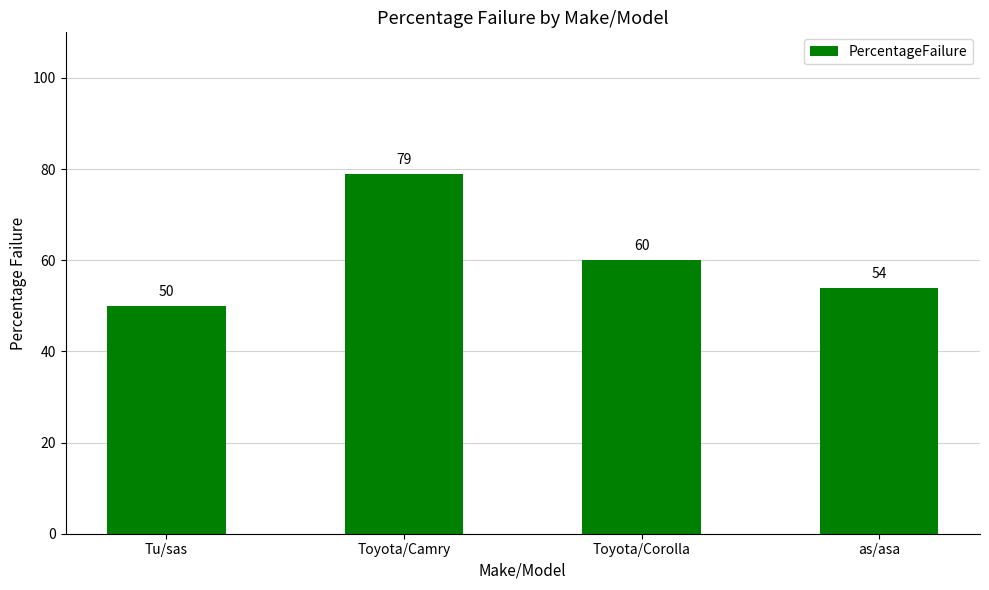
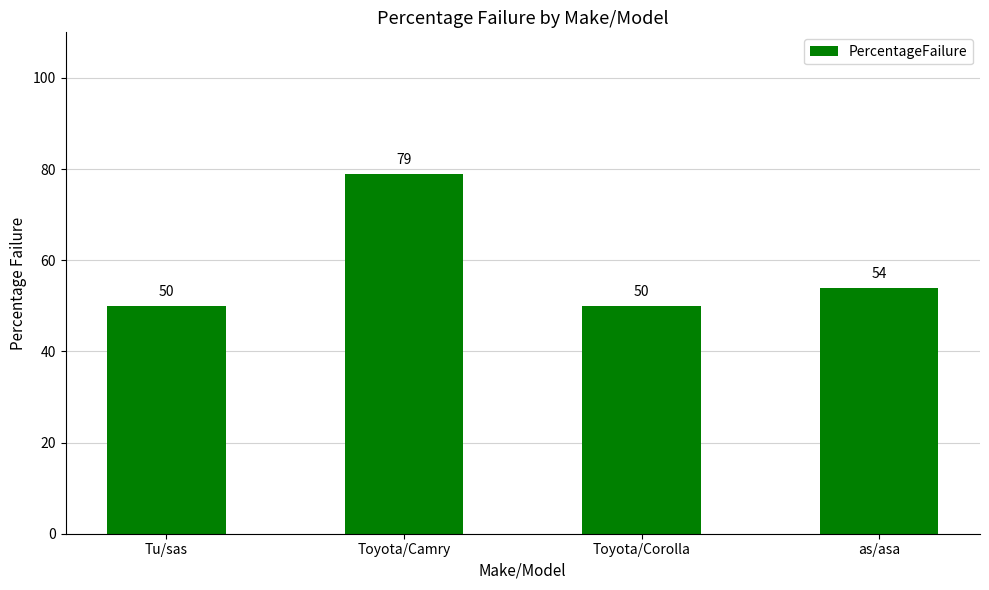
Toyota/Corolla: 60 -> 50
